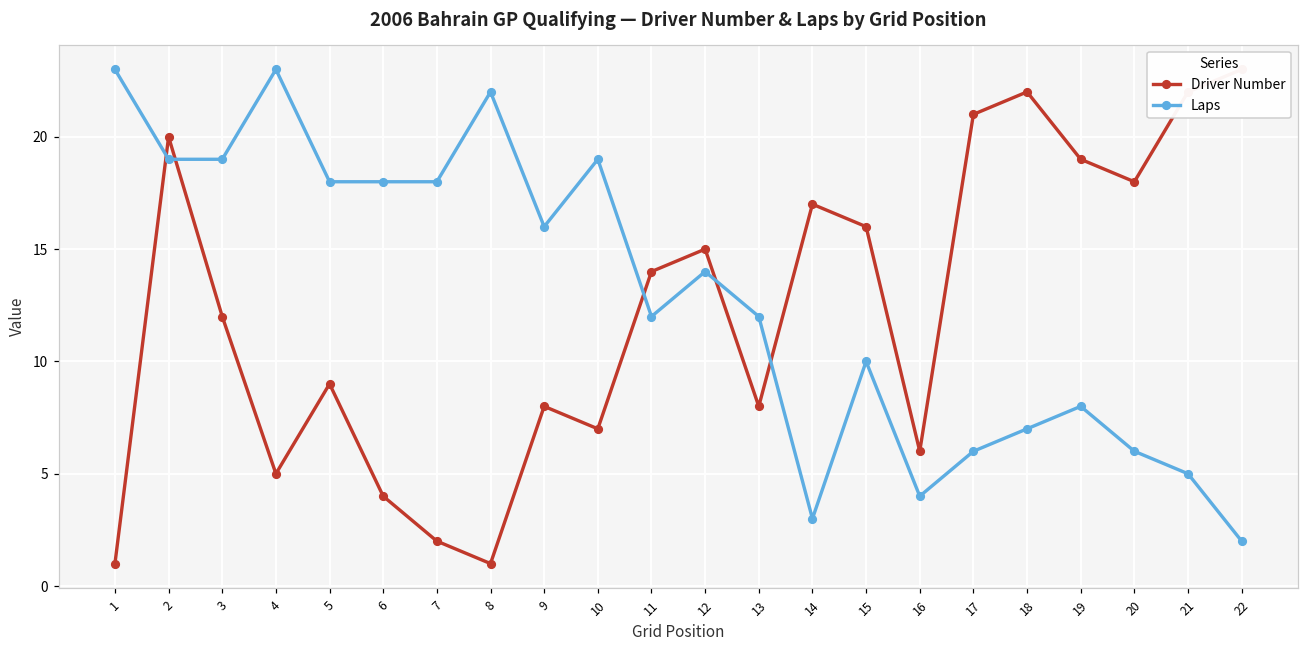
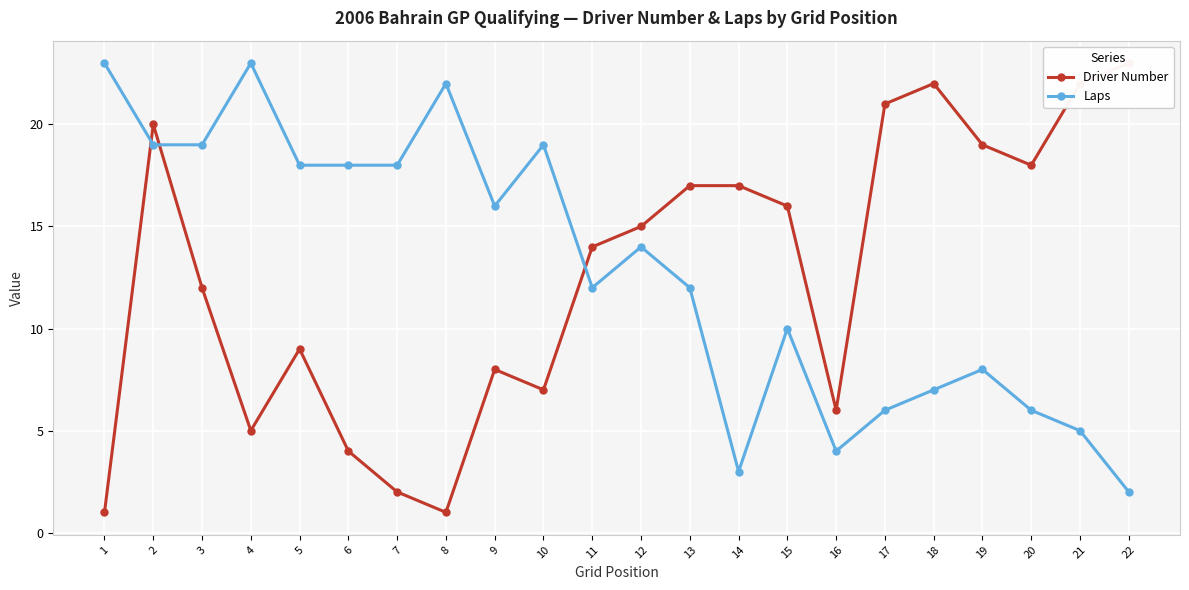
Driver Number, 13: 8 -> 17
